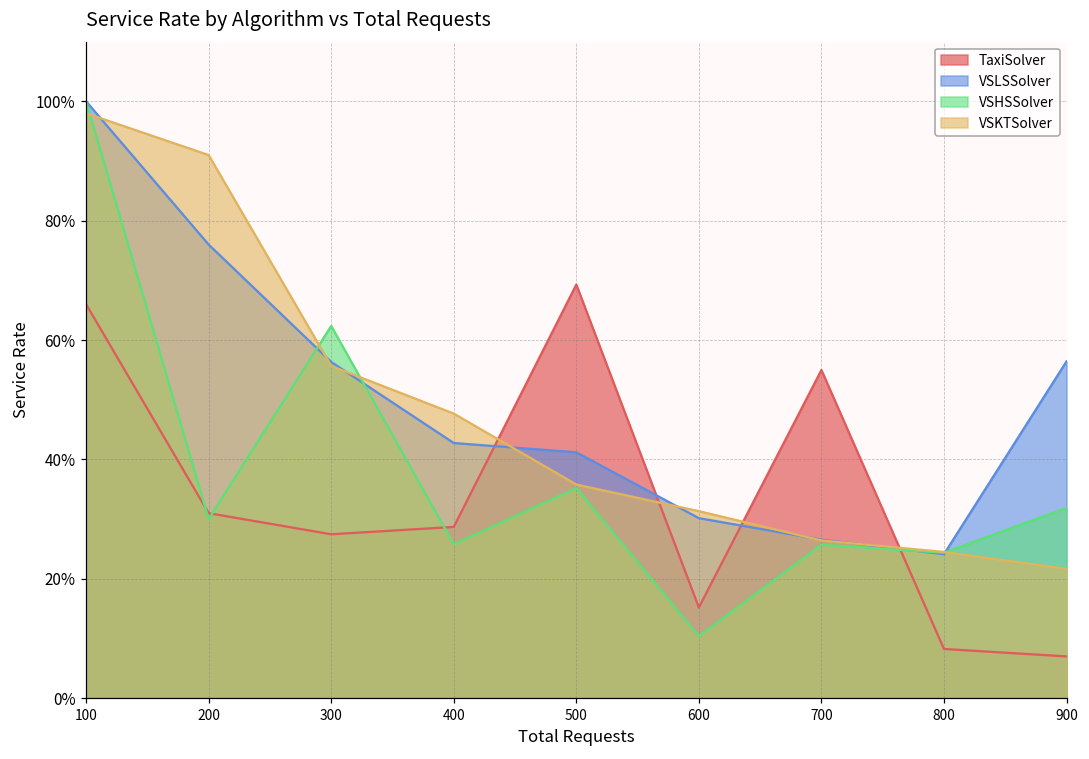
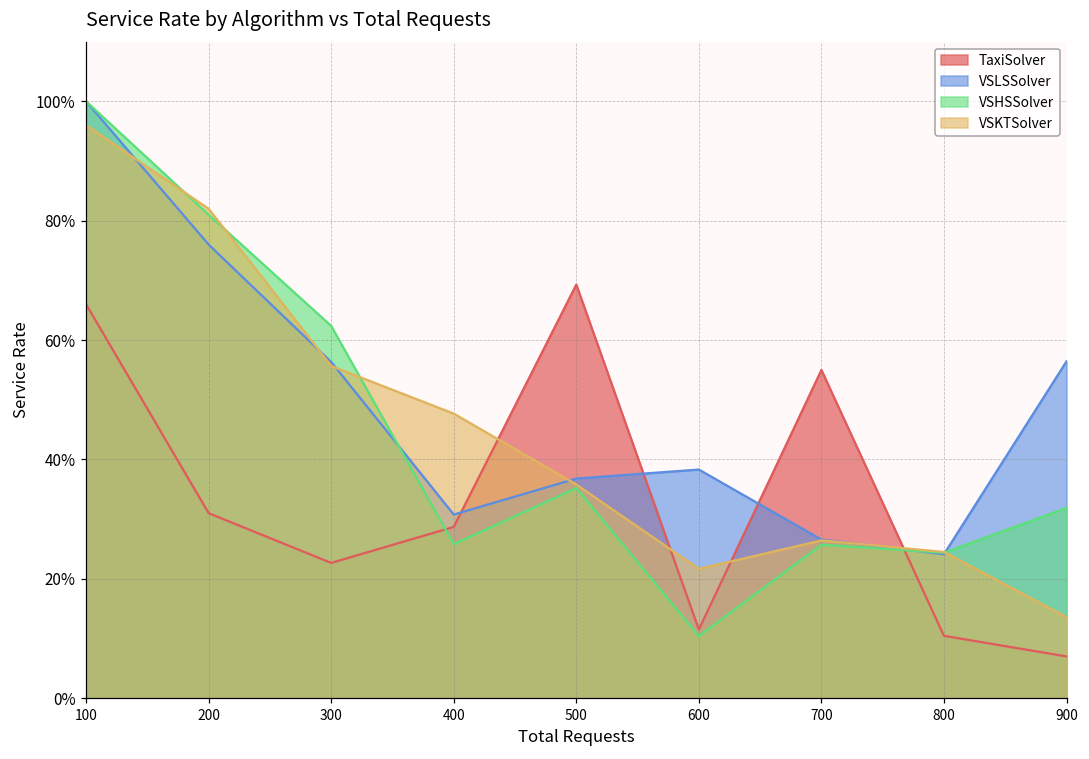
VSKTSolver, 100: 98% -> 96%
VSHSSolver, 200: 30% -> 81%
VSKTSolver, 200: 91% -> 82%
TaxiSolver, 300: 27% -> 23%
VSLSSolver, 400: 43% -> 31%
VSLSSolver, 500: 41% -> 37%
TaxiSolver, 600: 15% -> 12%
VSLSSolver, 600: 30% -> 38%
VSKTSolver, 600: 31% -> 22%
TaxiSolver, 800: 8% -> 10%
VSKTSolver, 900: 22% -> 14%
